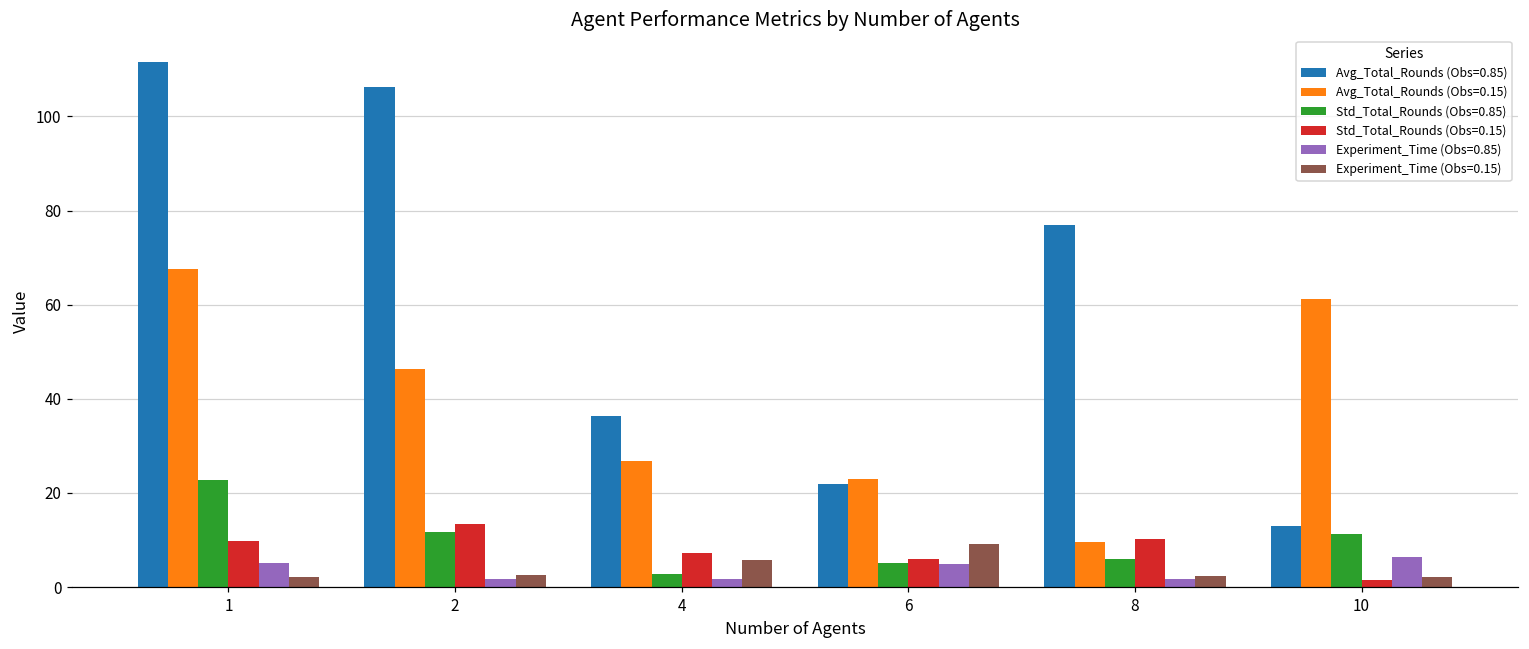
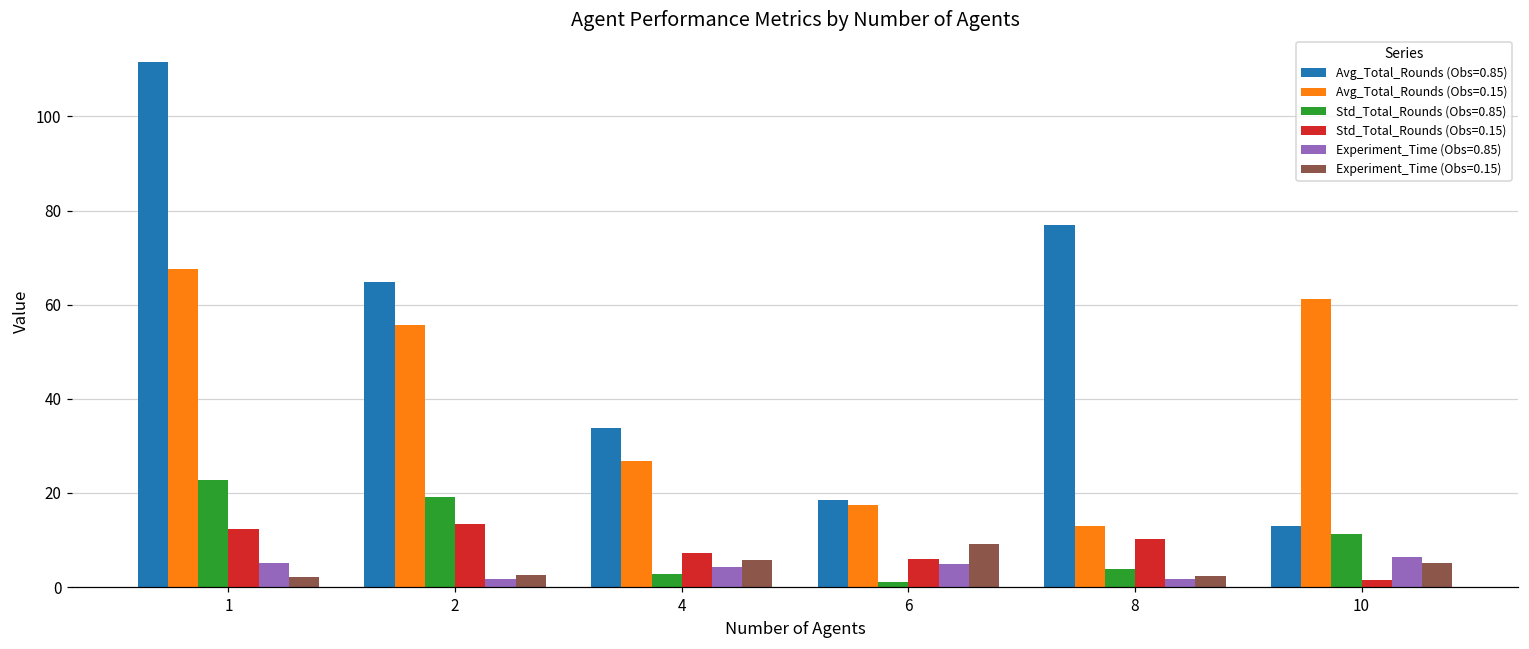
Std_Total_Rounds (Obs=0.15), 1: 10 -> 12
Avg_Total_Rounds (Obs=0.85), 2: 106 -> 65
Avg_Total_Rounds (Obs=0.15), 2: 46 -> 56
Std_Total_Rounds (Obs=0.85), 2: 12 -> 19
Avg_Total_Rounds (Obs=0.85), 4: 36 -> 34
Experiment_Time (Obs=0.85), 4: 2 -> 4
Avg_Total_Rounds (Obs=0.85), 6: 22 -> 19
Avg_Total_Rounds (Obs=0.15), 6: 23 -> 17
Std_Total_Rounds (Obs=0.85), 6: 5 -> 1
Avg_Total_Rounds (Obs=0.15), 8: 10 -> 13
Std_Total_Rounds (Obs=0.85), 8: 6 -> 4
Experiment_Time (Obs=0.15), 10: 2 -> 5
